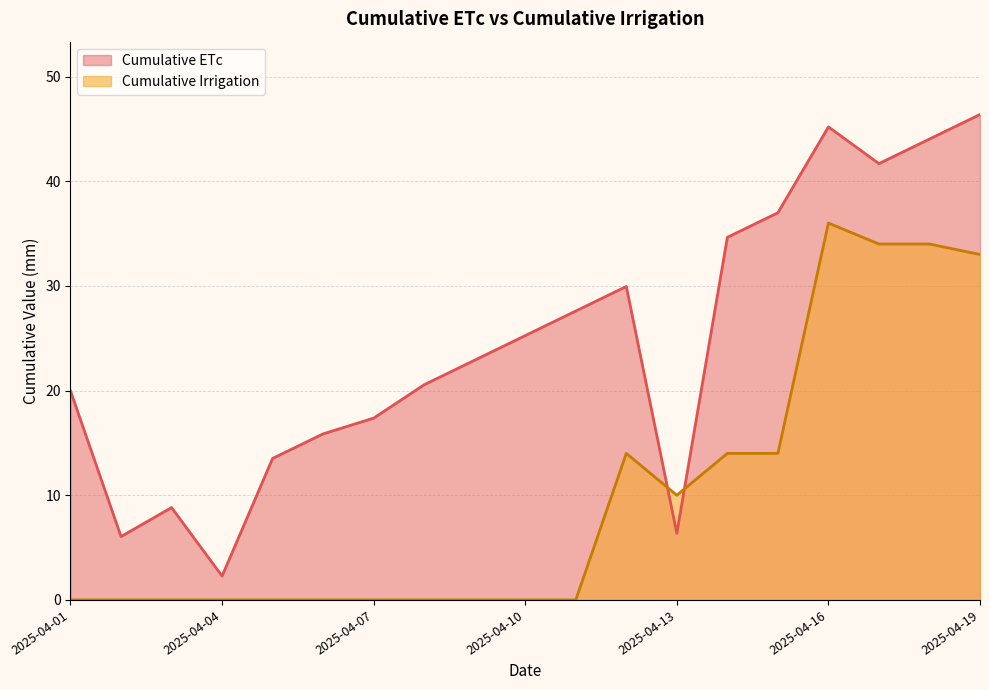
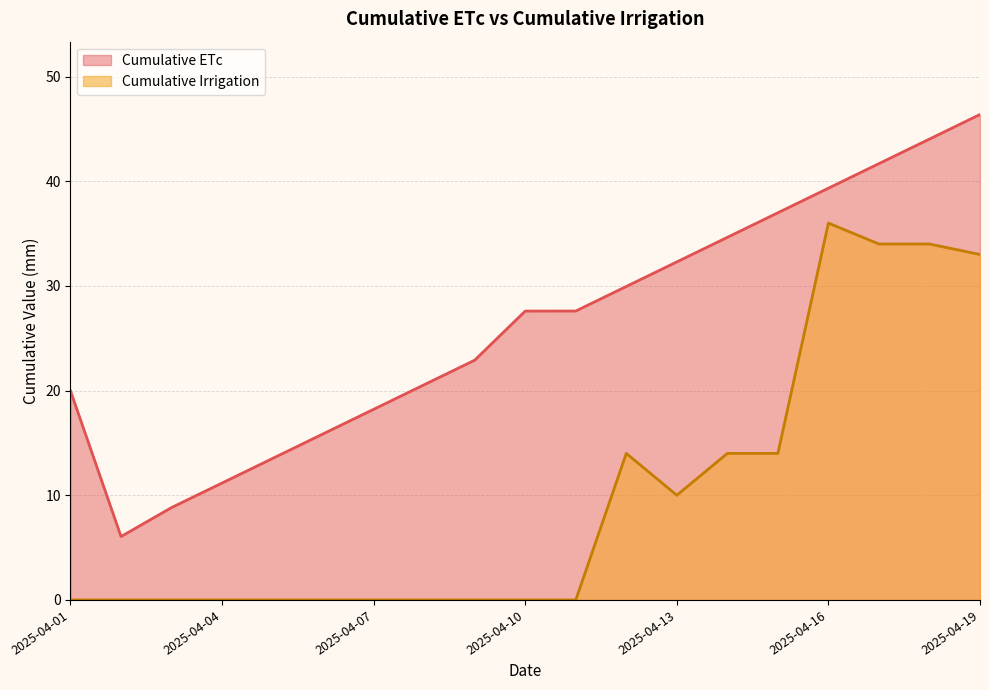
Cumulative ETc, 2025-04-04: 2.3 -> 11.2
Cumulative ETc, 2025-04-07: 17.4 -> 18.2
Cumulative ETc, 2025-04-10: 25.3 -> 27.6
Cumulative ETc, 2025-04-13: 6.4 -> 32.3
Cumulative ETc, 2025-04-16: 45.2 -> 39.3
